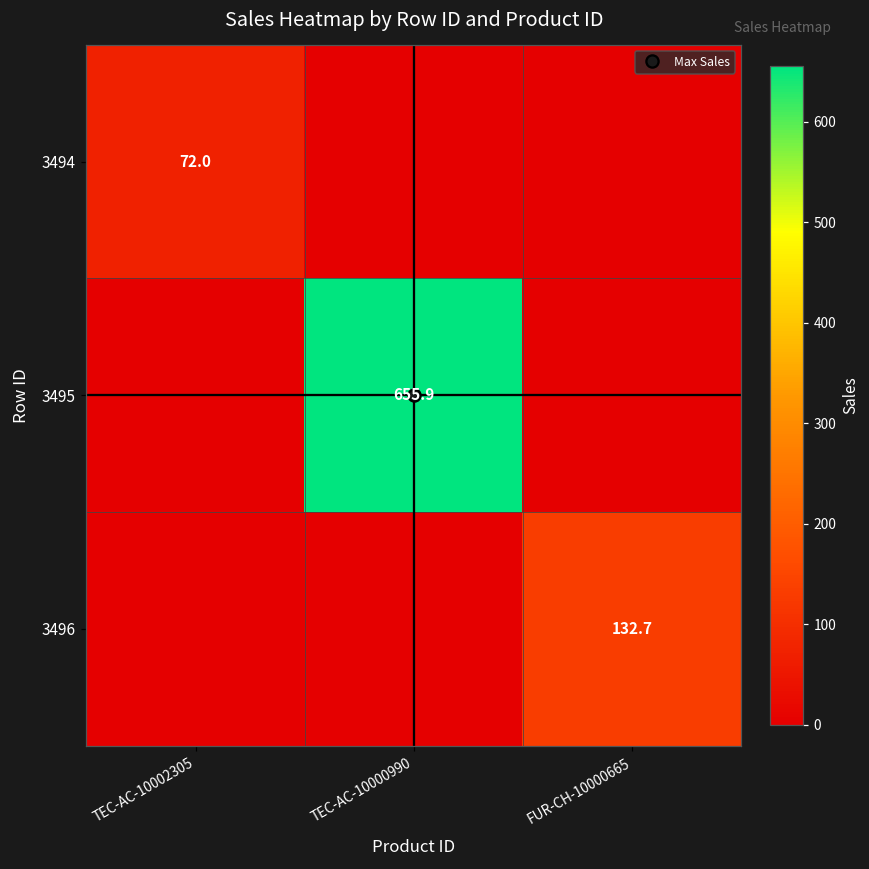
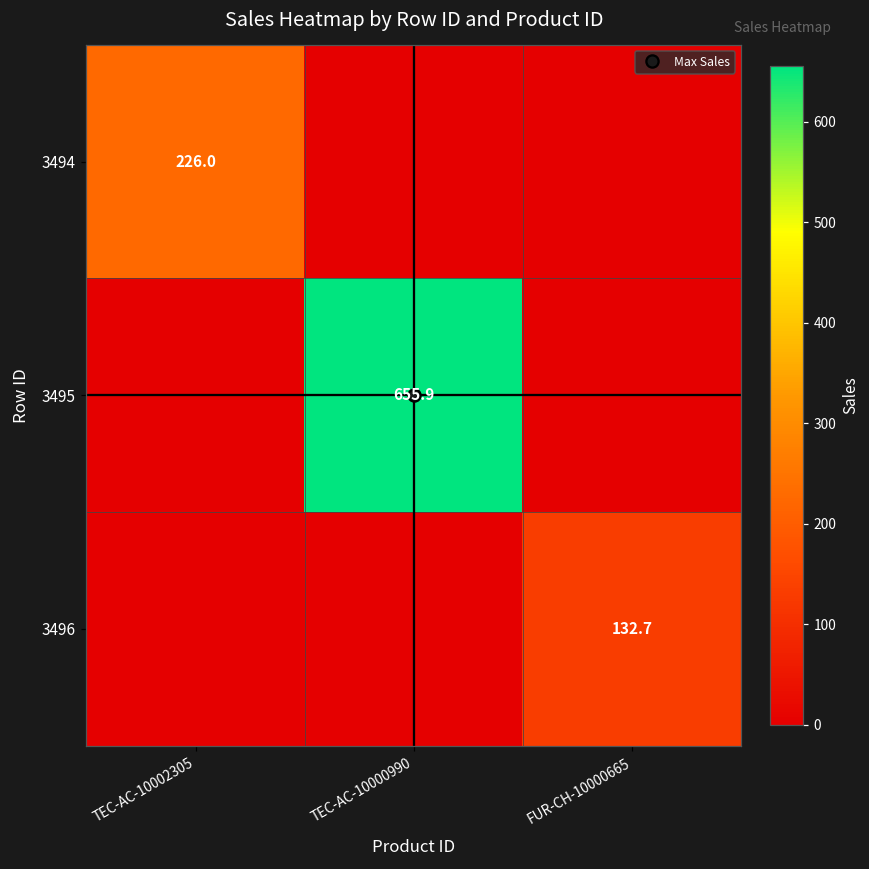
3494, TEC-AC-10002305: 72.0 -> 226.0
